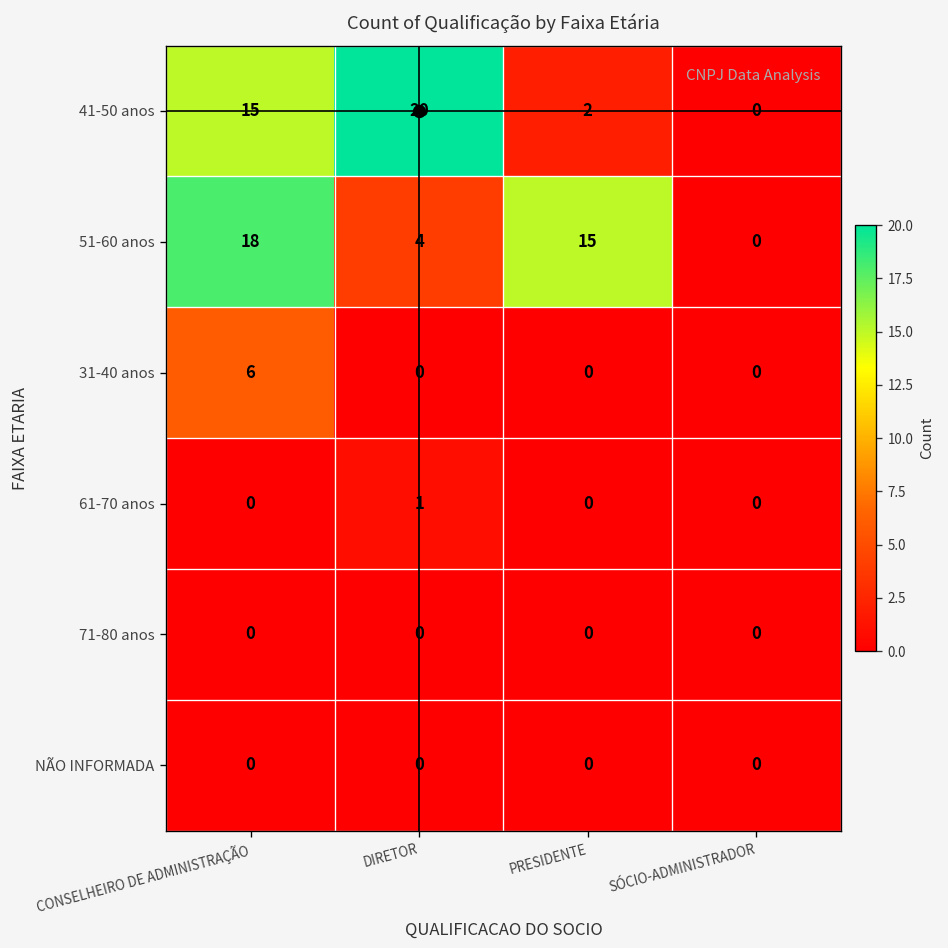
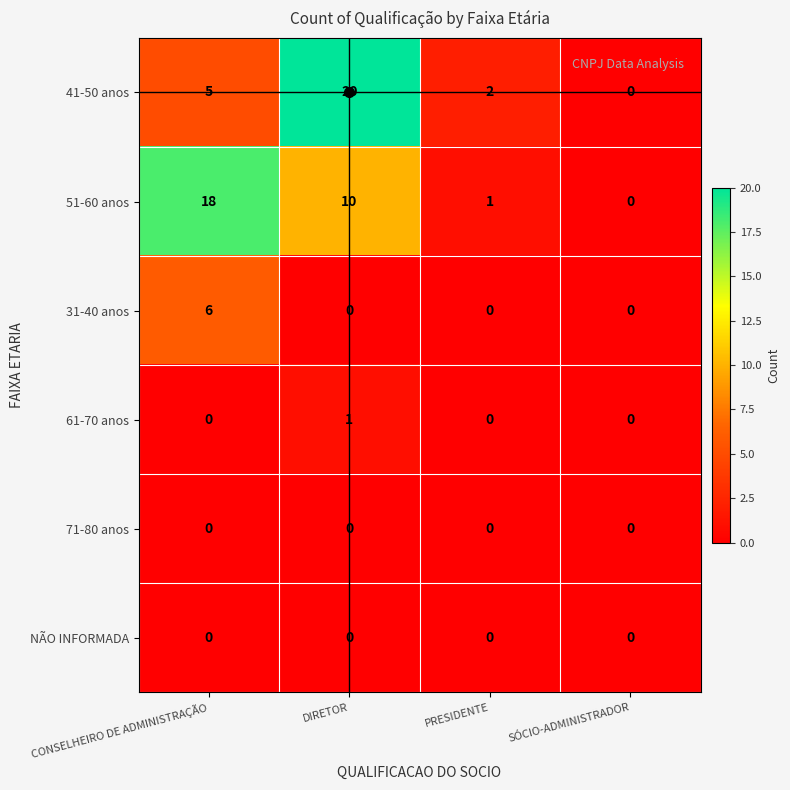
41-50 anos, CONSELHEIRO DE ADMINISTRAÇÃO: 15 -> 5
51-60 anos, DIRETOR: 4 -> 10
51-60 anos, PRESIDENTE: 15 -> 1
